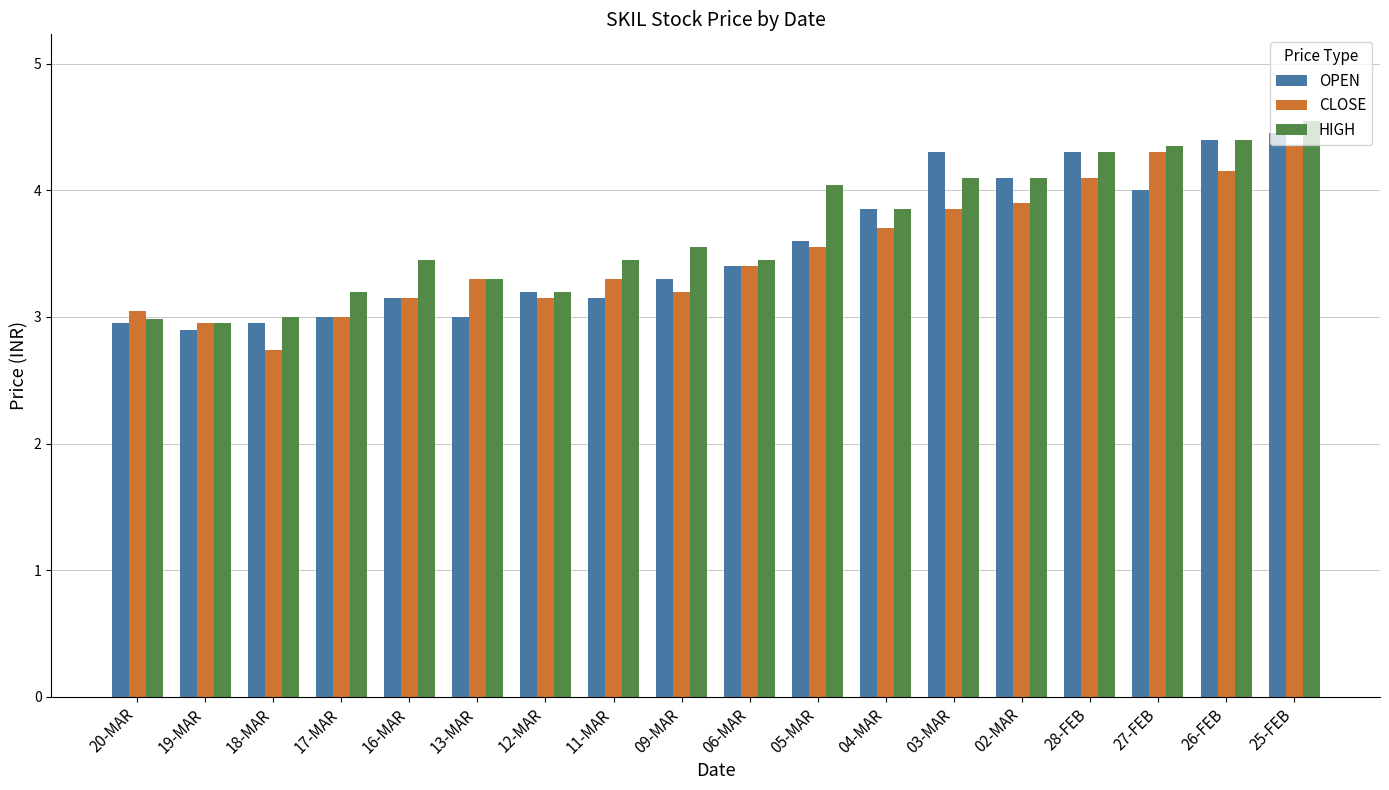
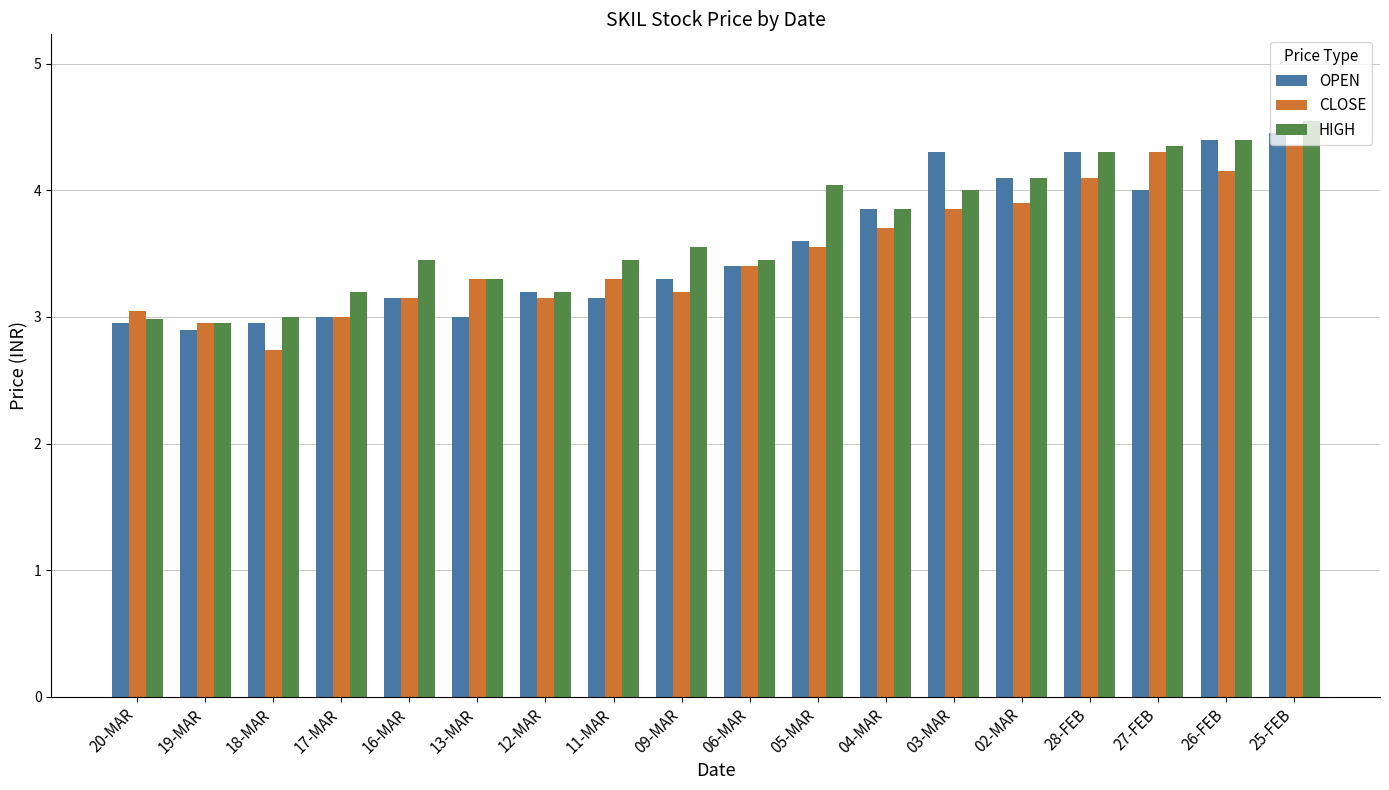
HIGH, 03-MAR: 4.1 -> 4.0
